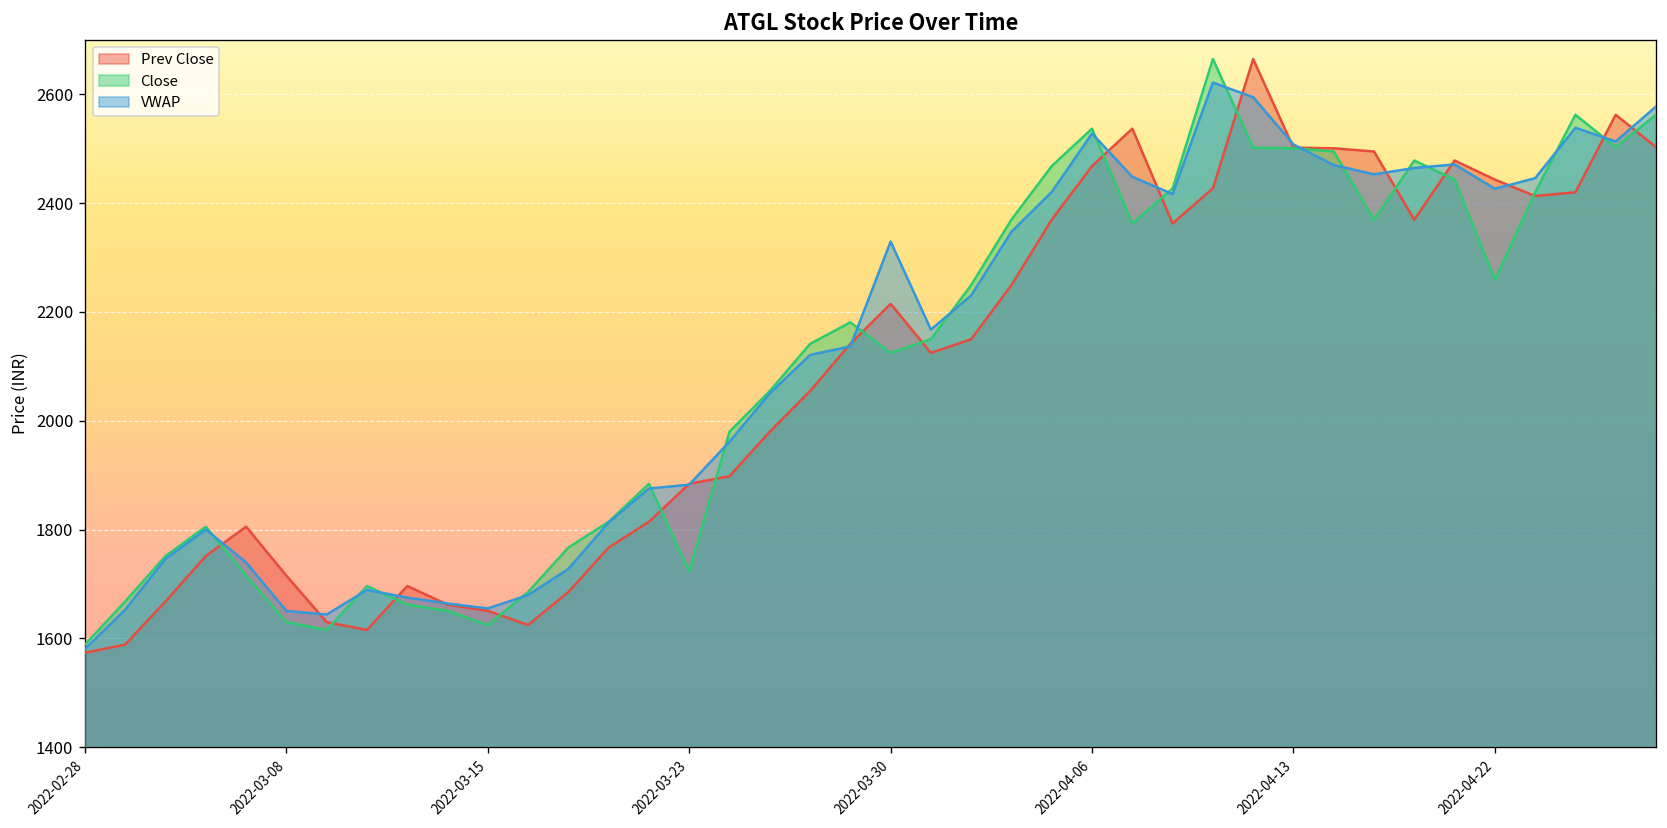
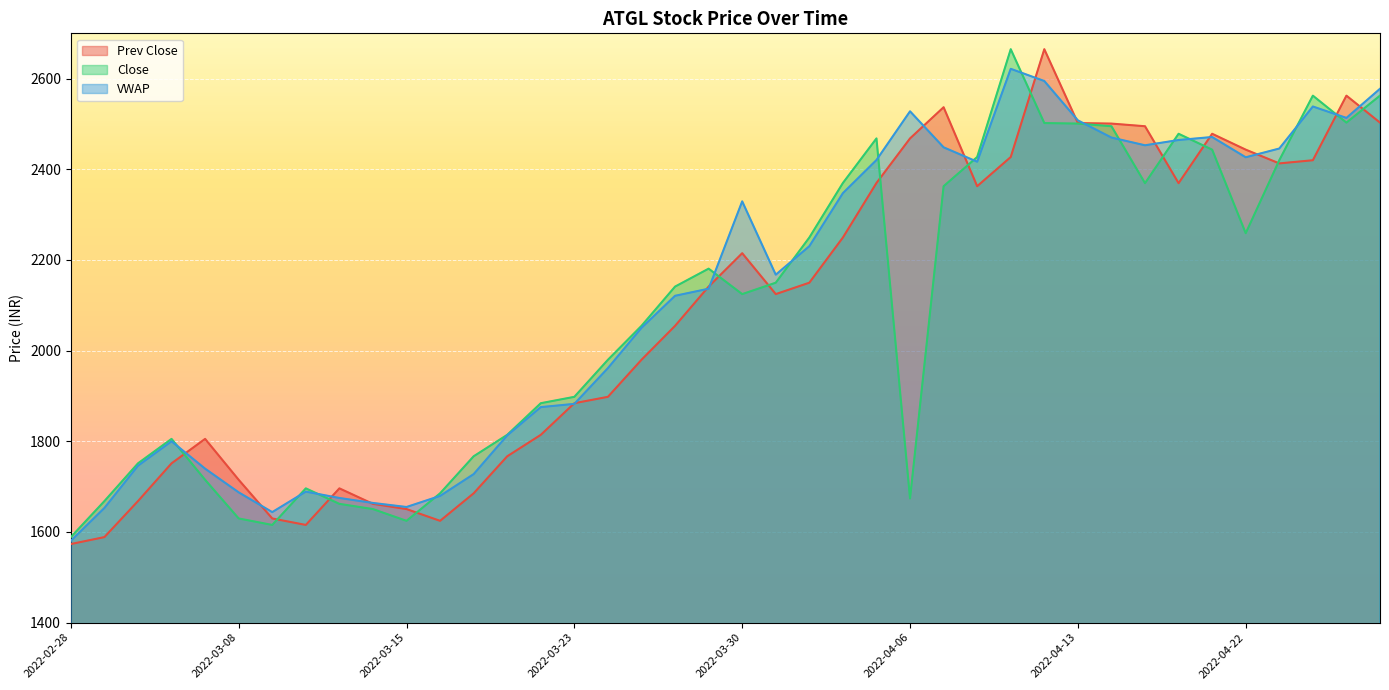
VWAP, 2022-03-08: 1650 -> 1690
Close, 2022-03-23: 1720 -> 1900
Close, 2022-04-06: 2540 -> 1670
